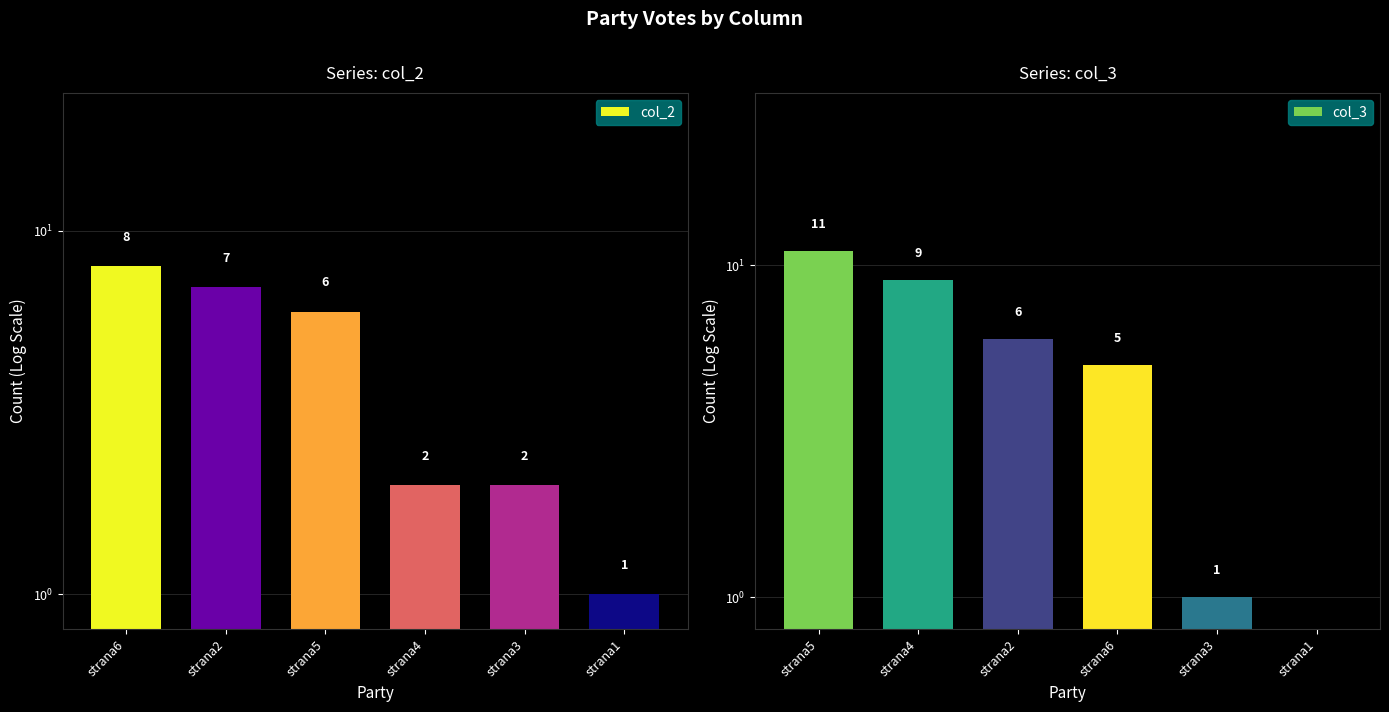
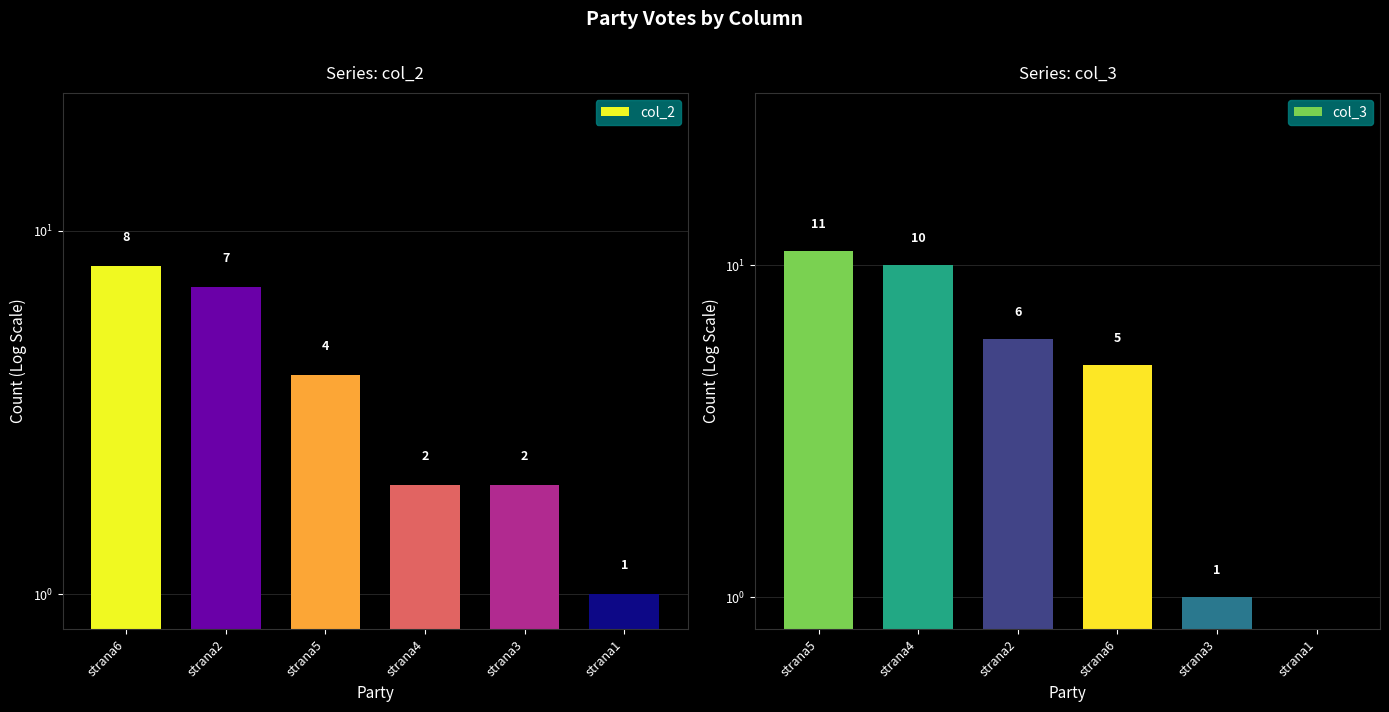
Series: col_2, strana5: 6 -> 4
Series: col_3, strana4: 9 -> 10
